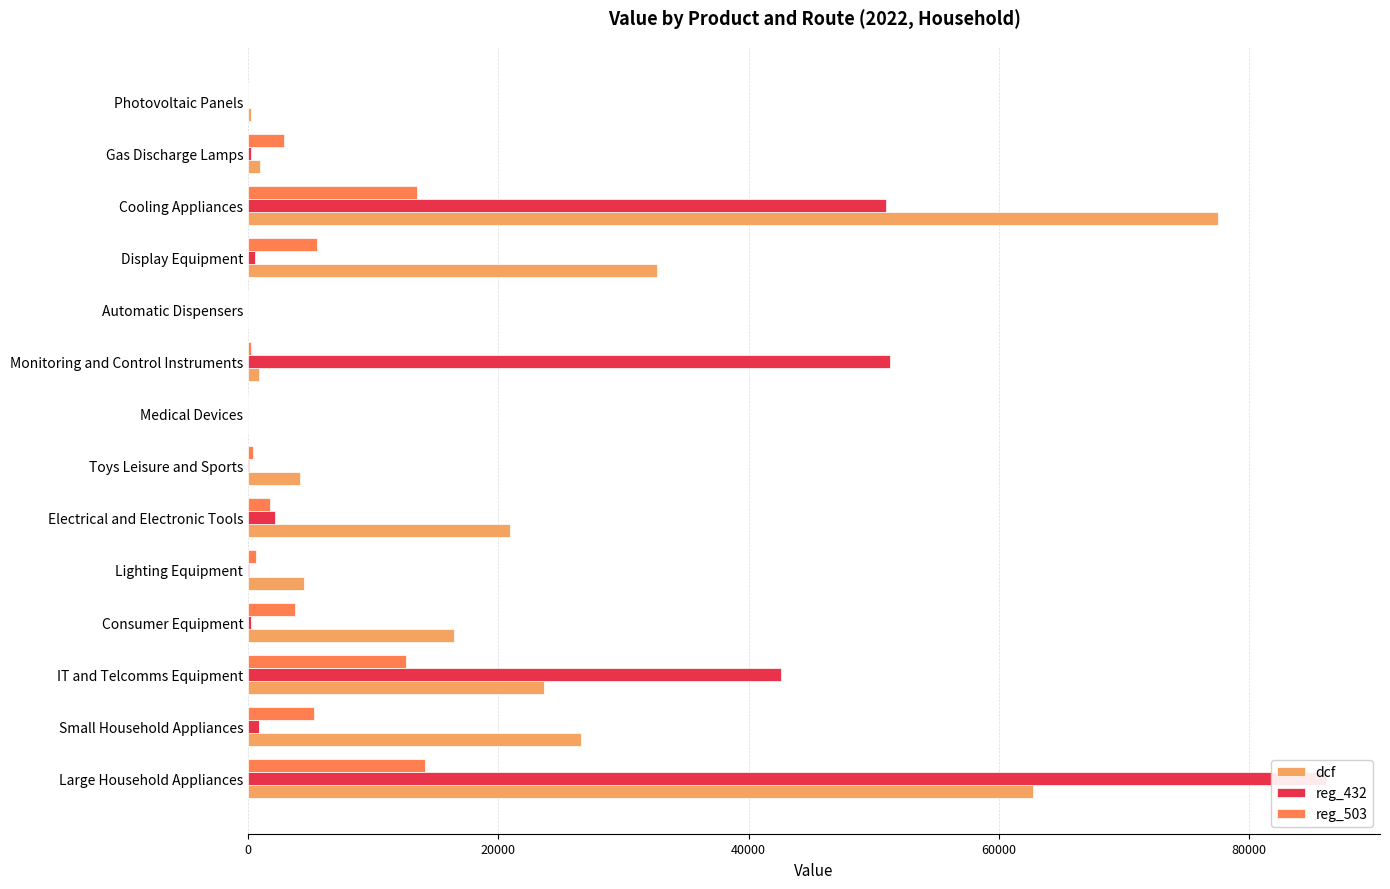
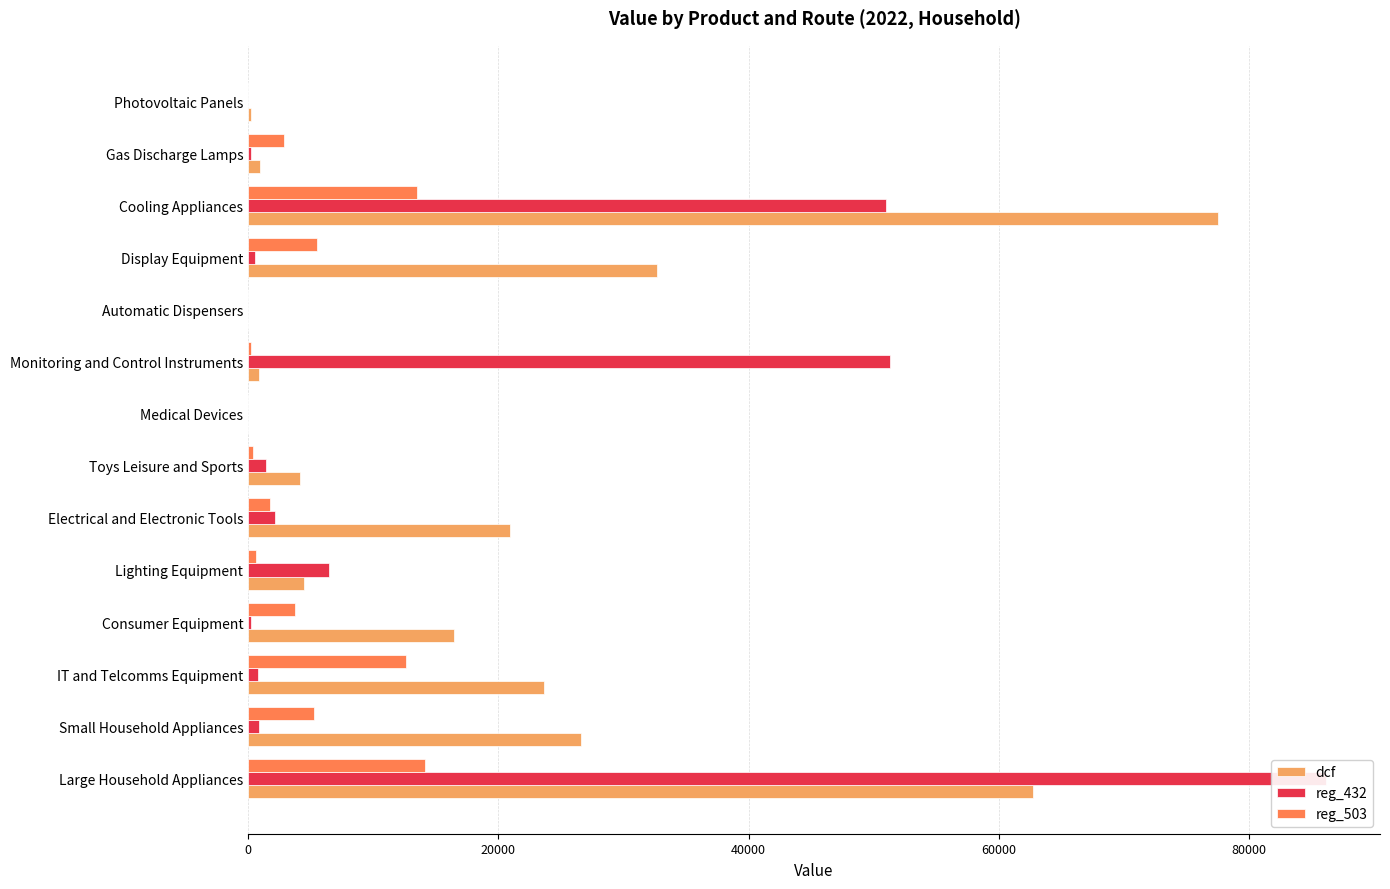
reg_432, Toys Leisure and Sports: 100 -> 1400
reg_432, Lighting Equipment: 100 -> 6500
reg_432, IT and Telcomms Equipment: 42600 -> 800
